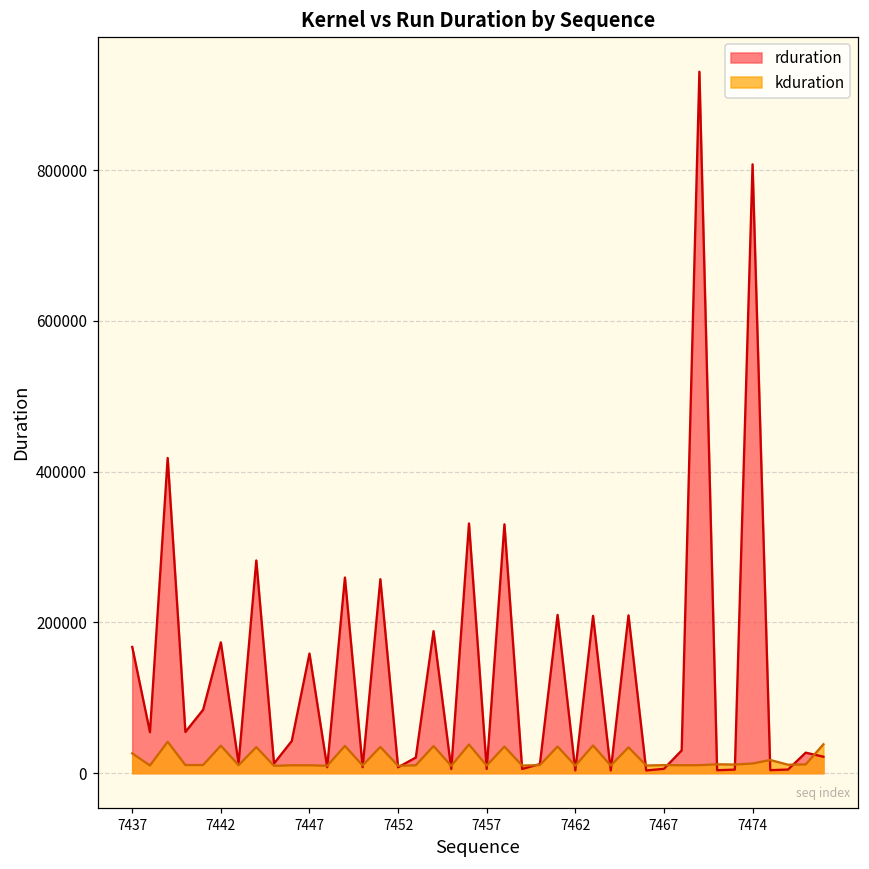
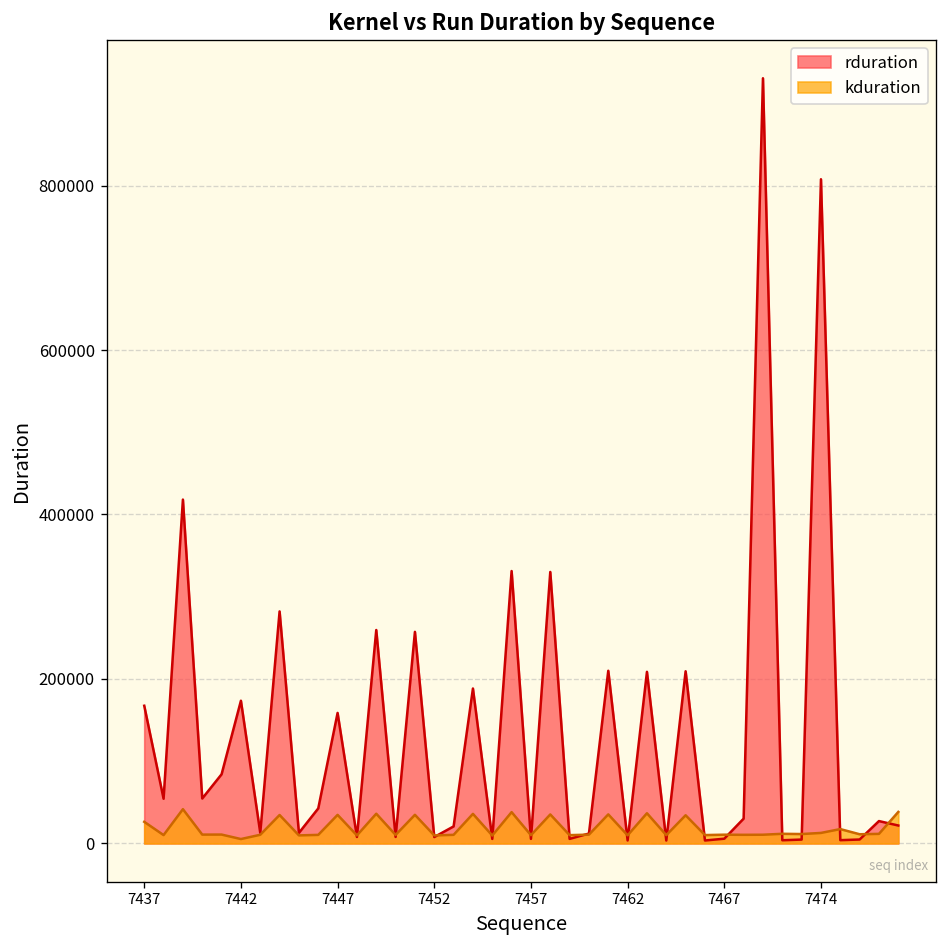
kduration, 7442: 40000 -> 10000
kduration, 7447: 10000 -> 30000
